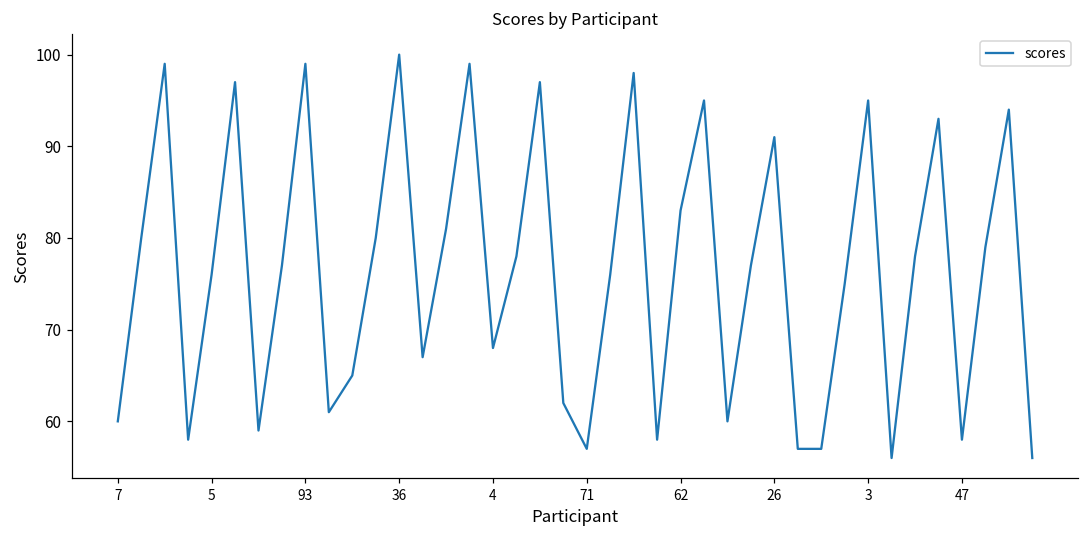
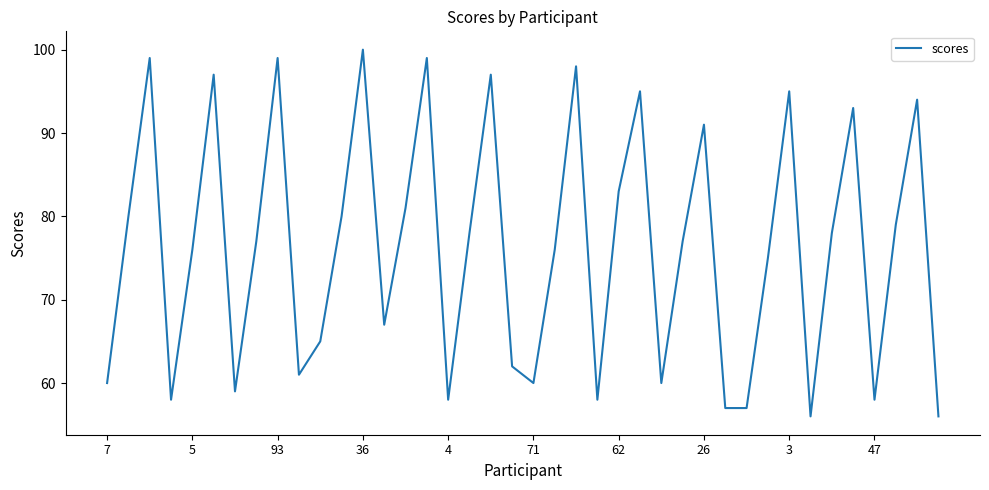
4: 68 -> 58
71: 57 -> 60
